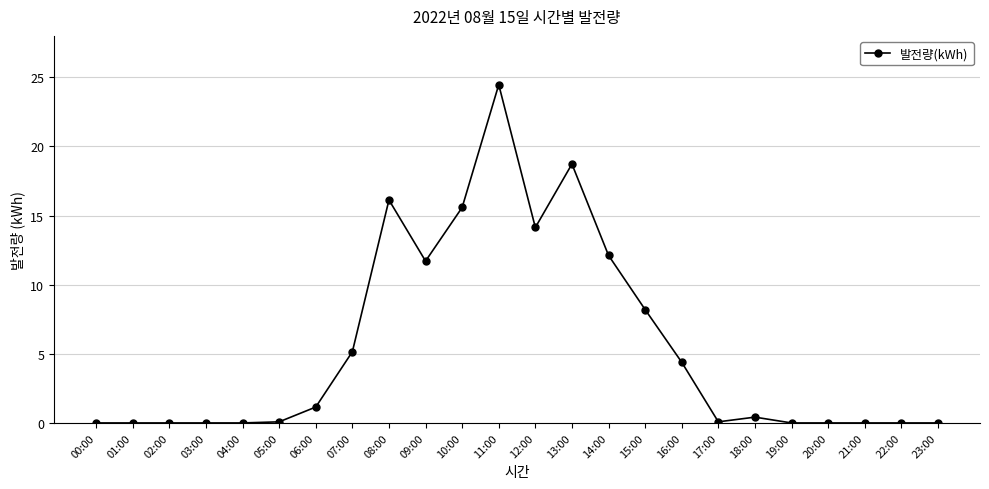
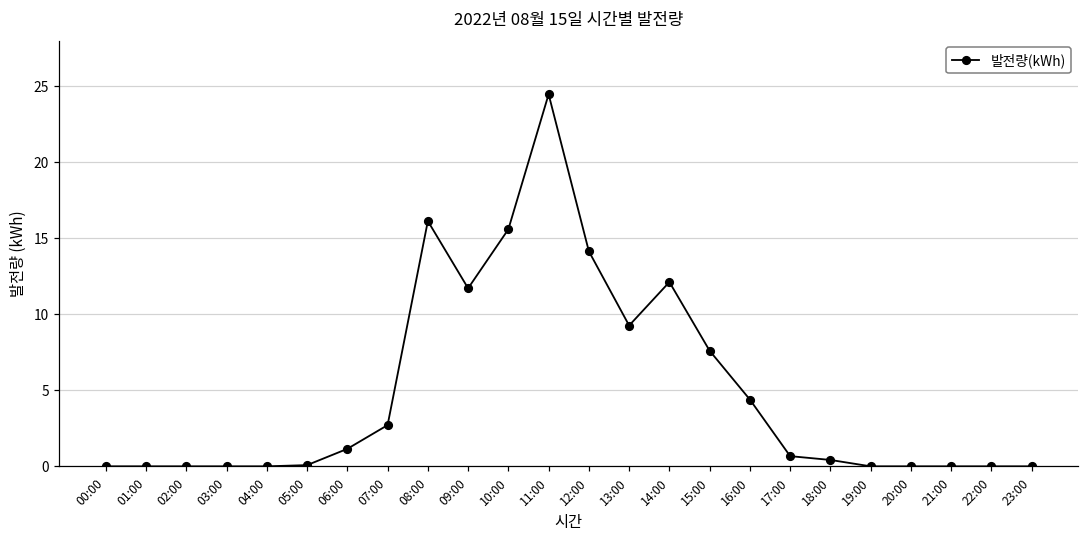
07:00: 5.2 -> 2.7
13:00: 18.7 -> 9.3
15:00: 8.2 -> 7.6
17:00: 0.1 -> 0.7
